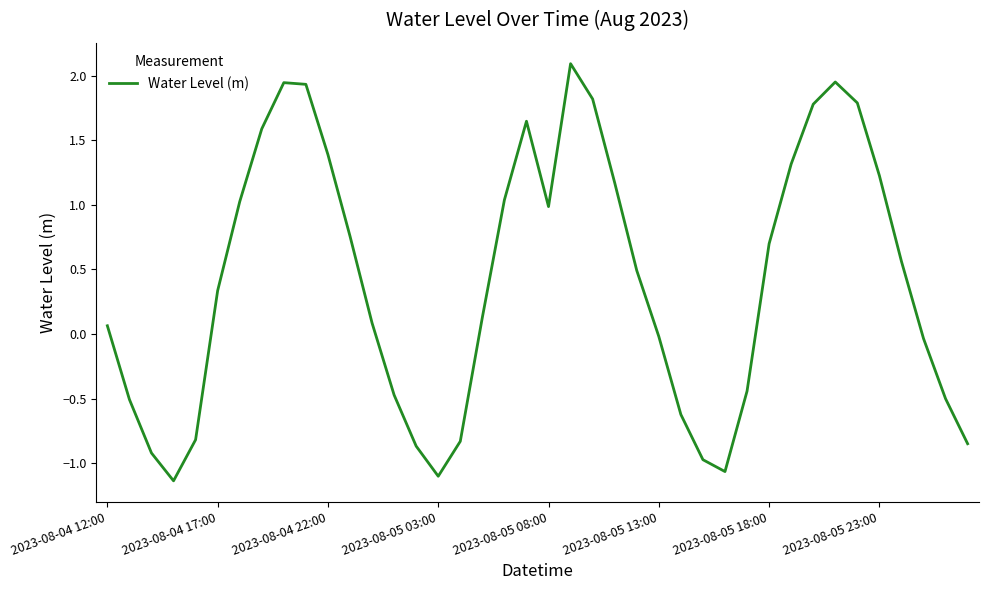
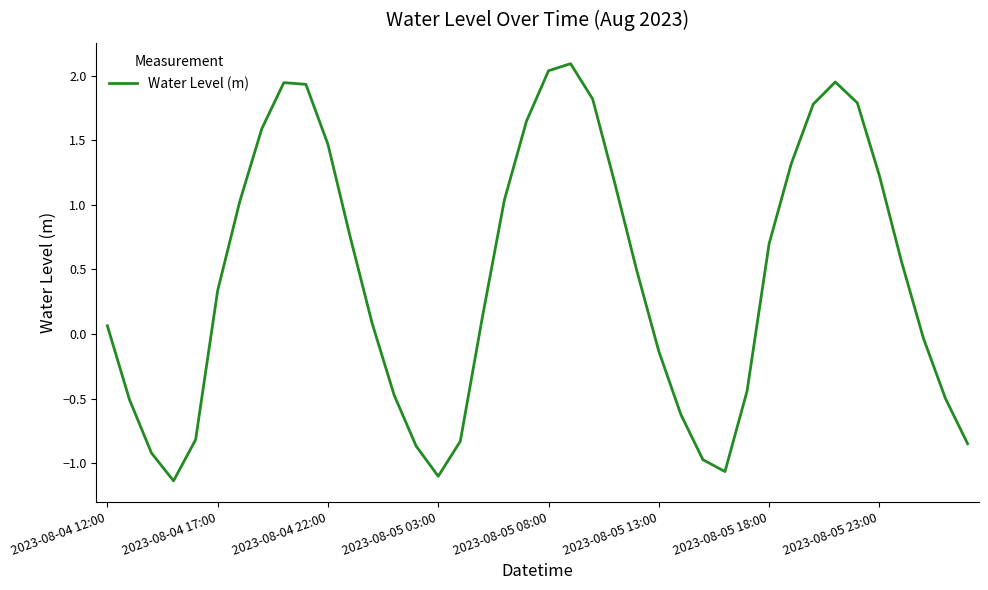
2023-08-04 22:00: 1.39 -> 1.47
2023-08-05 08:00: 0.99 -> 2.04
2023-08-05 13:00: -0.02 -> -0.13
